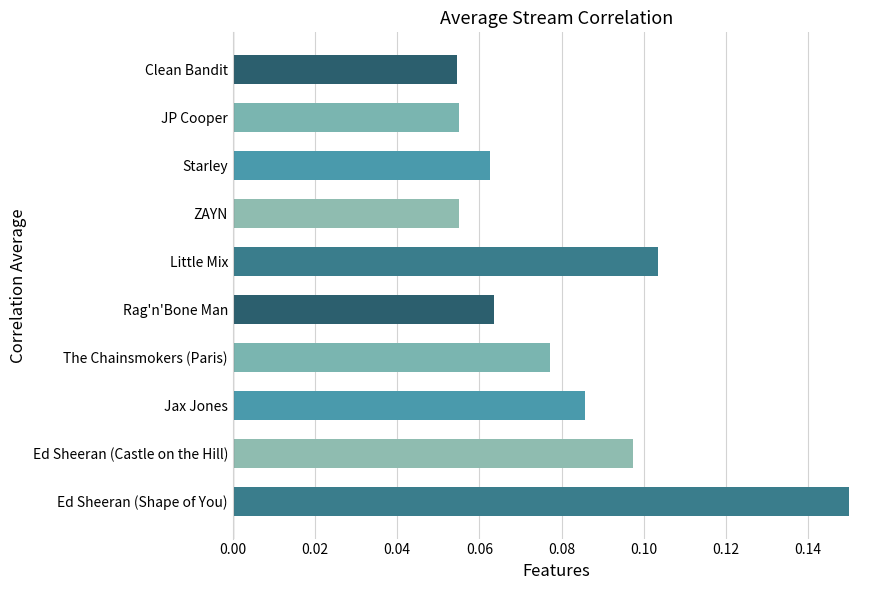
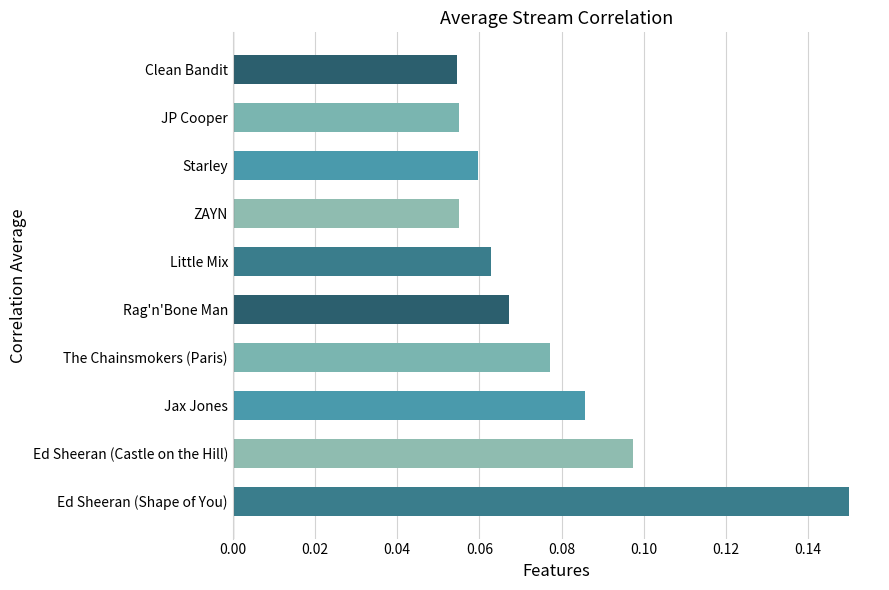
Starley: 0.063 -> 0.060
Little Mix: 0.104 -> 0.063
Rag'n'Bone Man: 0.064 -> 0.067
